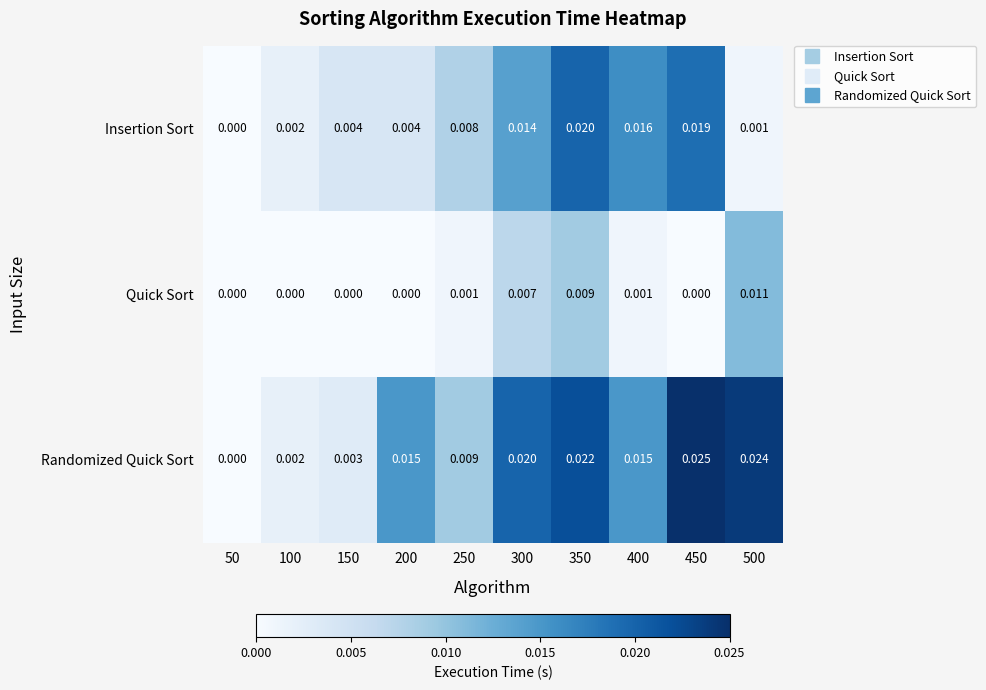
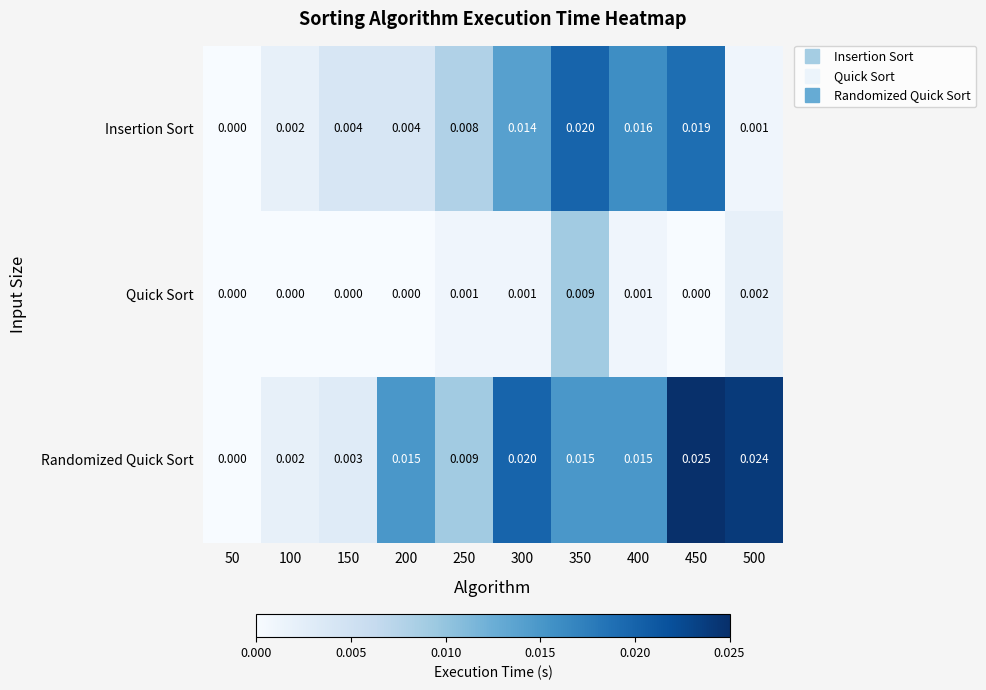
Quick Sort, 300: 0.007 -> 0.001
Quick Sort, 500: 0.011 -> 0.002
Randomized Quick Sort, 350: 0.022 -> 0.015
